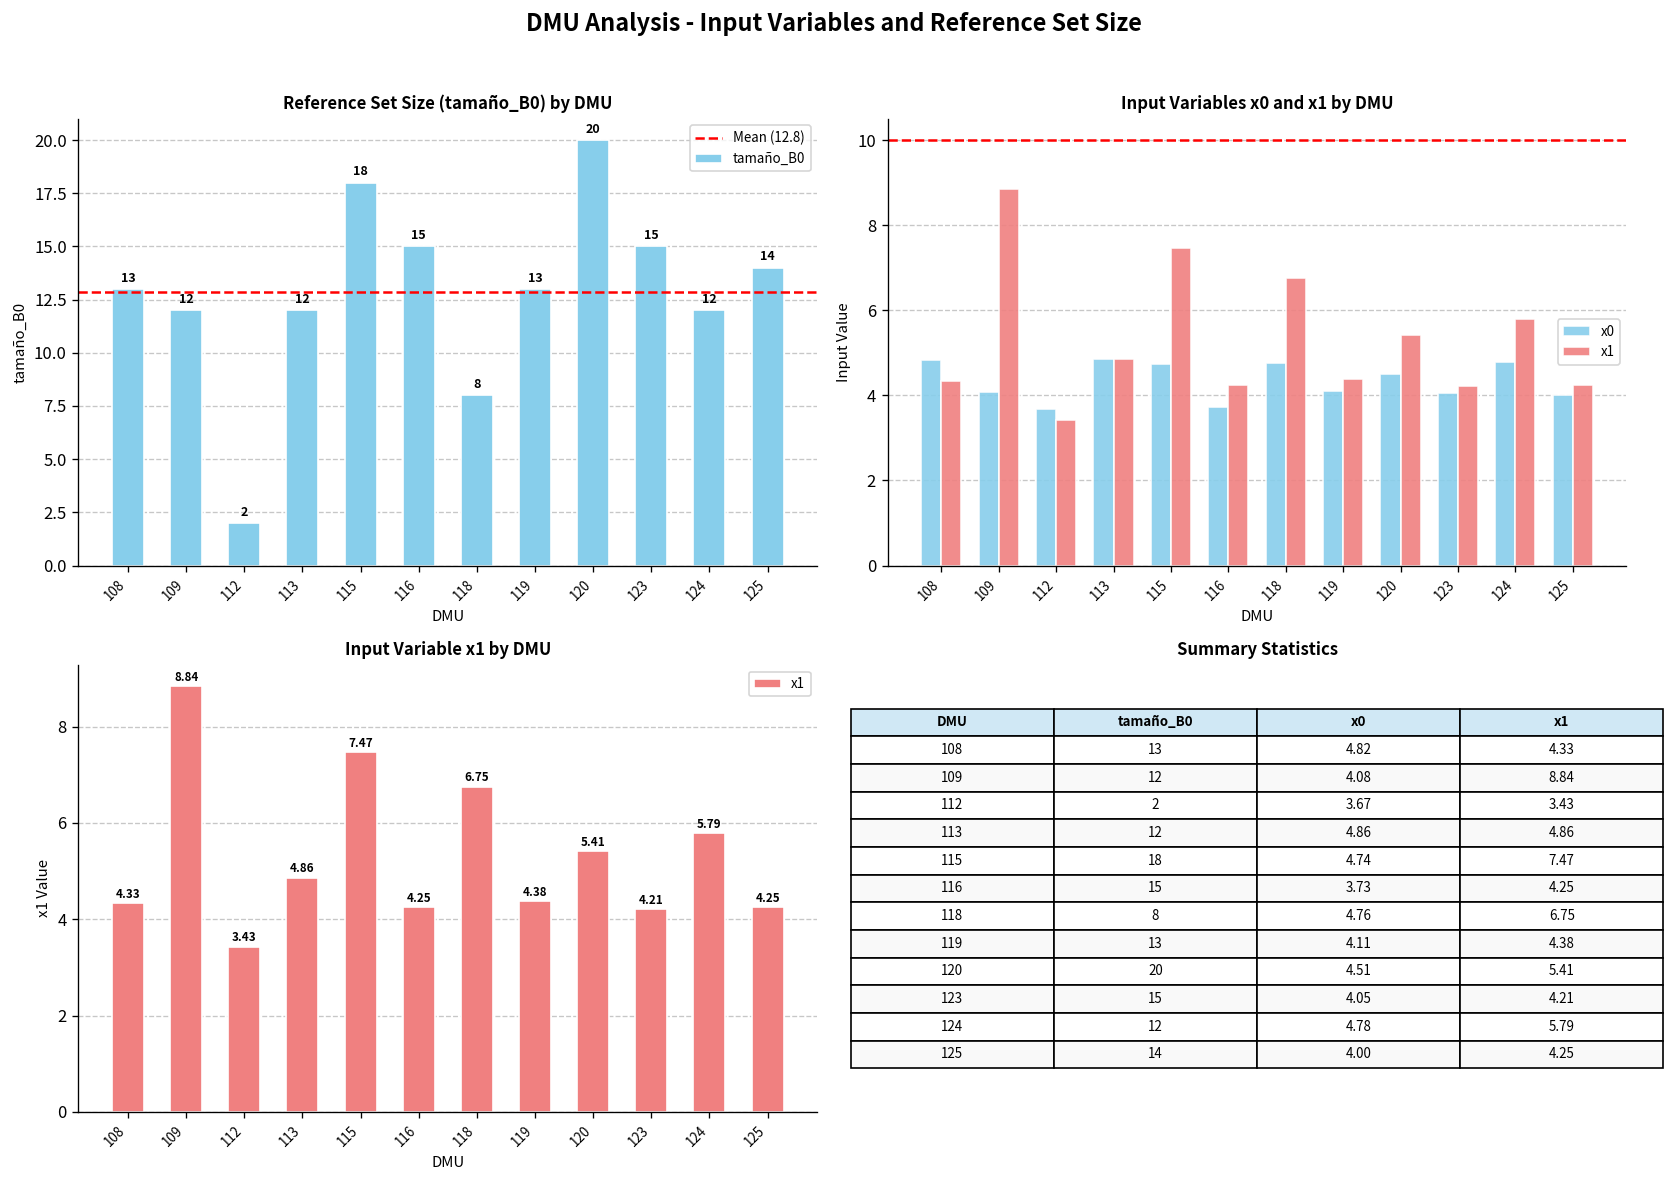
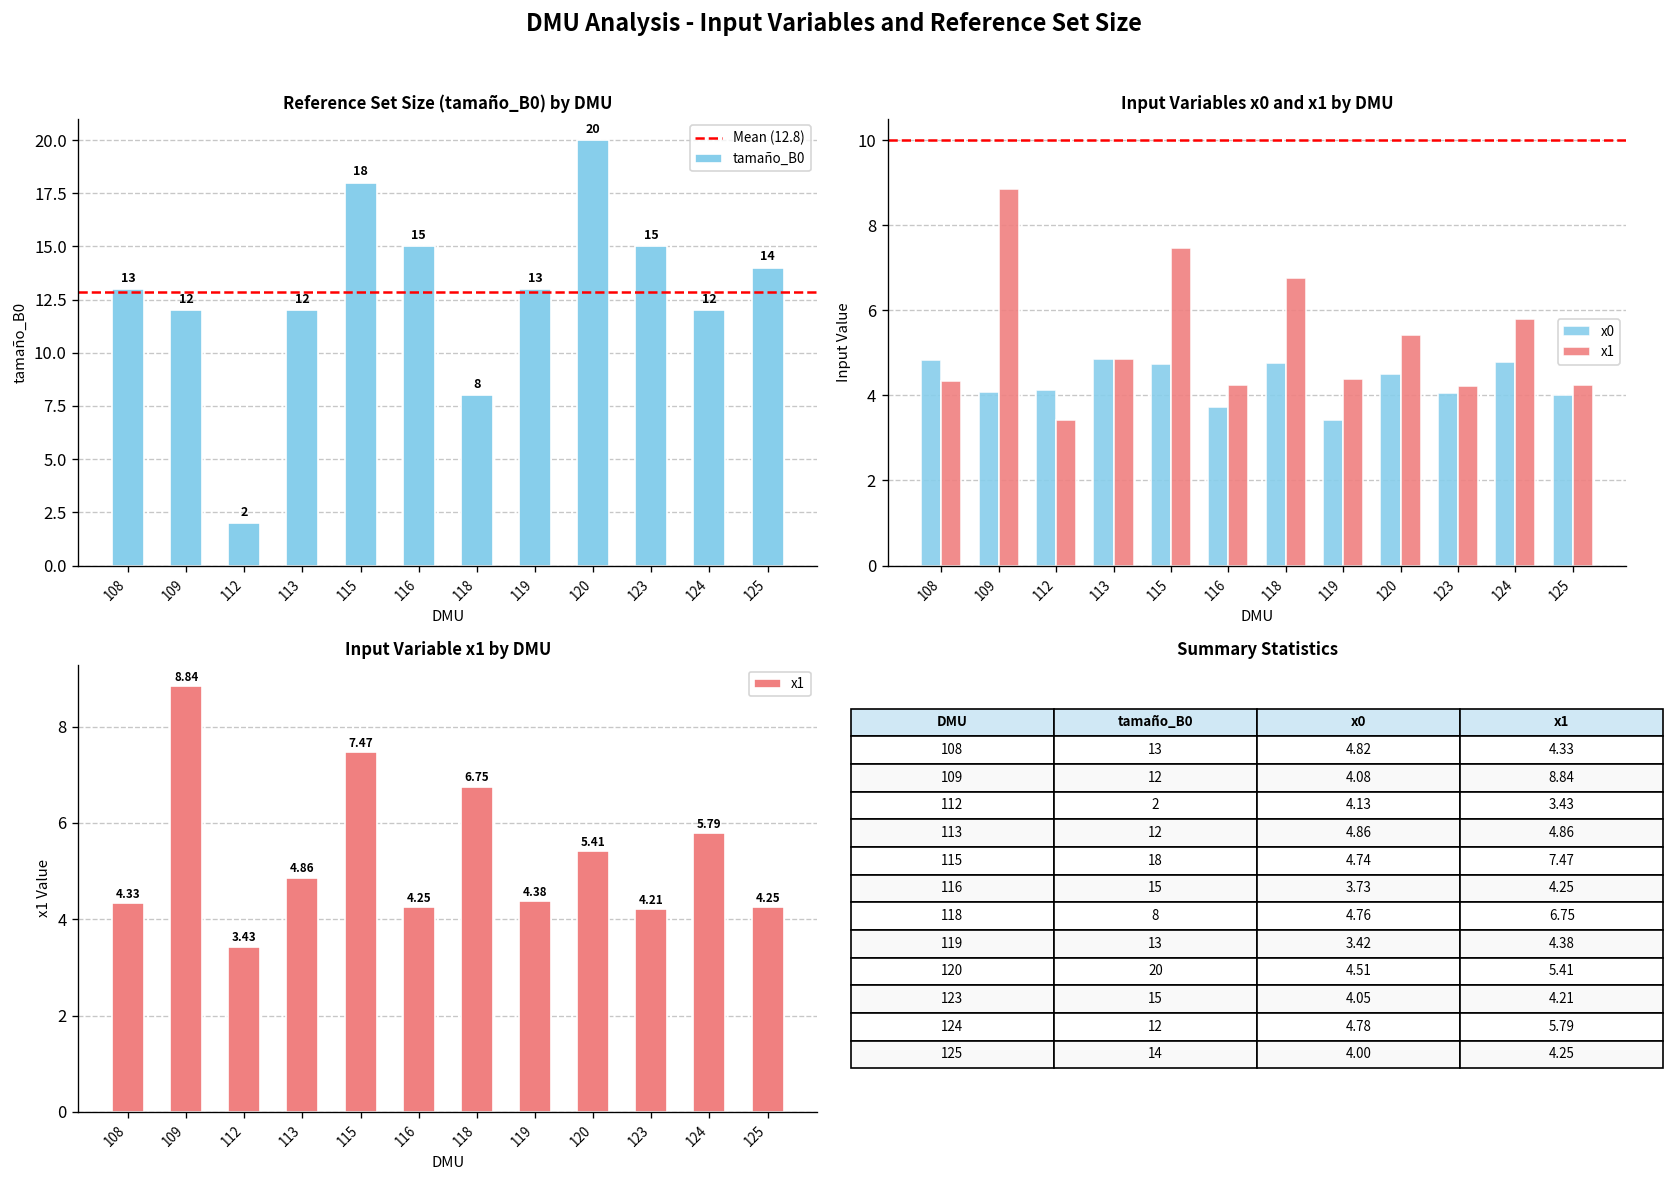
Input Variables x0 and x1 by DMU, x0, 112: 3.67 -> 4.13
Input Variables x0 and x1 by DMU, x0, 119: 4.11 -> 3.42
